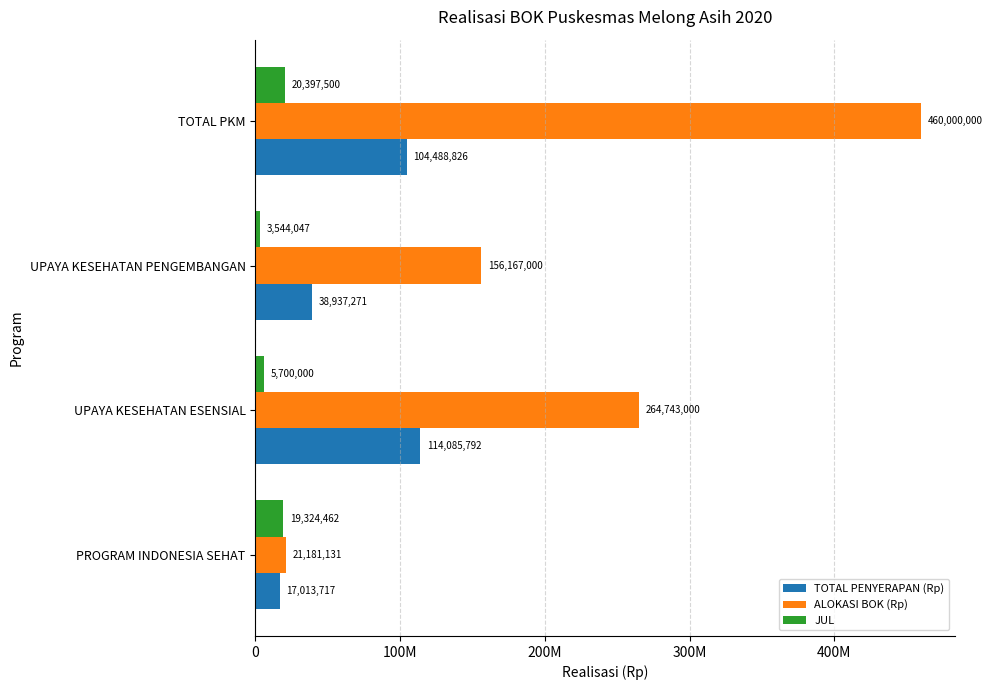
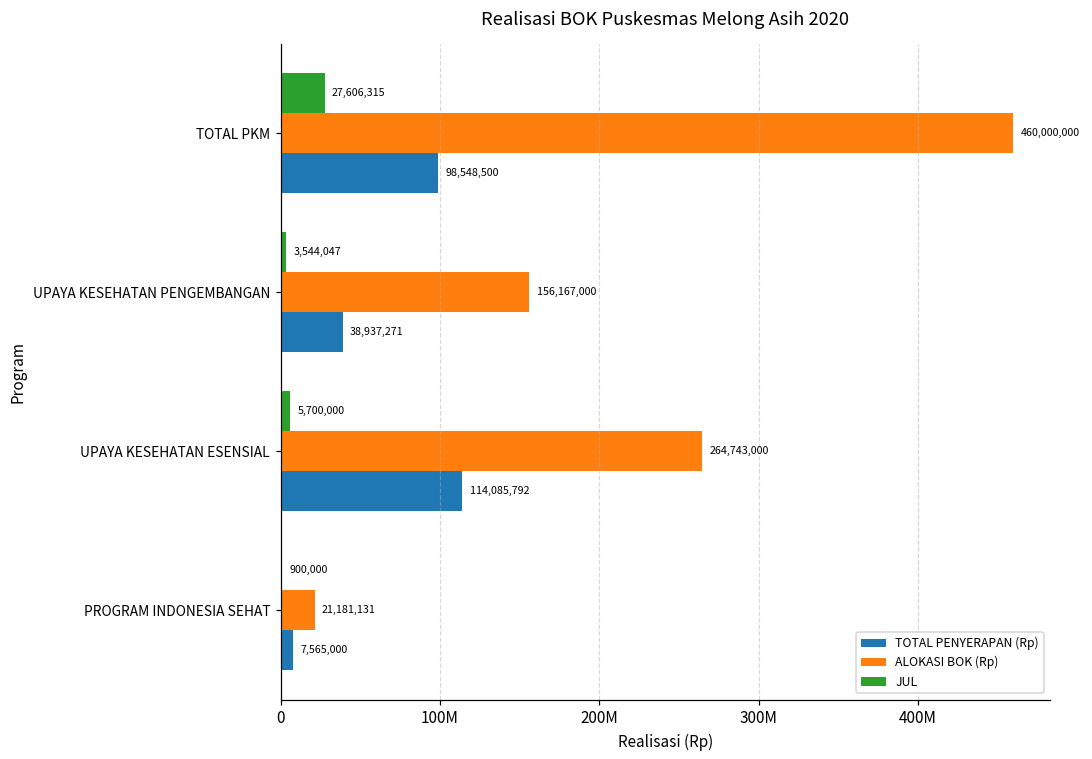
JUL, TOTAL PKM: 20,397,500 -> 27,606,315
TOTAL PENYERAPAN (Rp), TOTAL PKM: 104,488,826 -> 98,548,500
JUL, PROGRAM INDONESIA SEHAT: 19,324,462 -> 900,000
TOTAL PENYERAPAN (Rp), PROGRAM INDONESIA SEHAT: 17,013,717 -> 7,565,000
